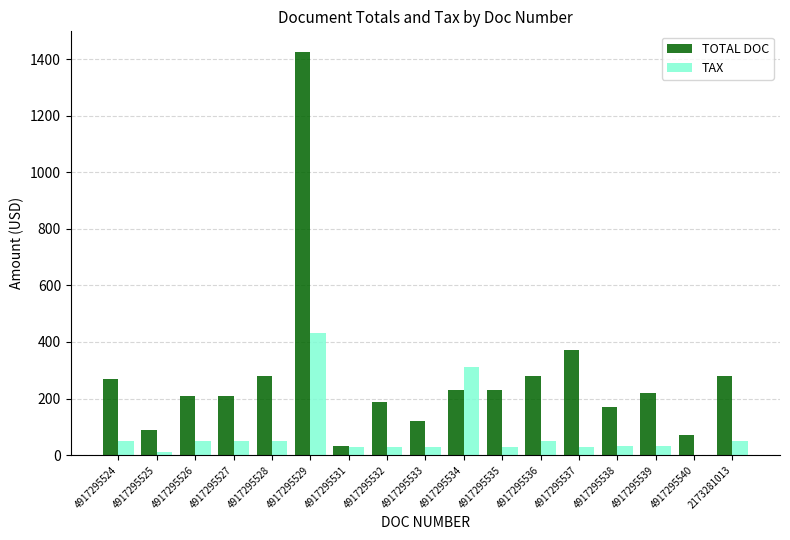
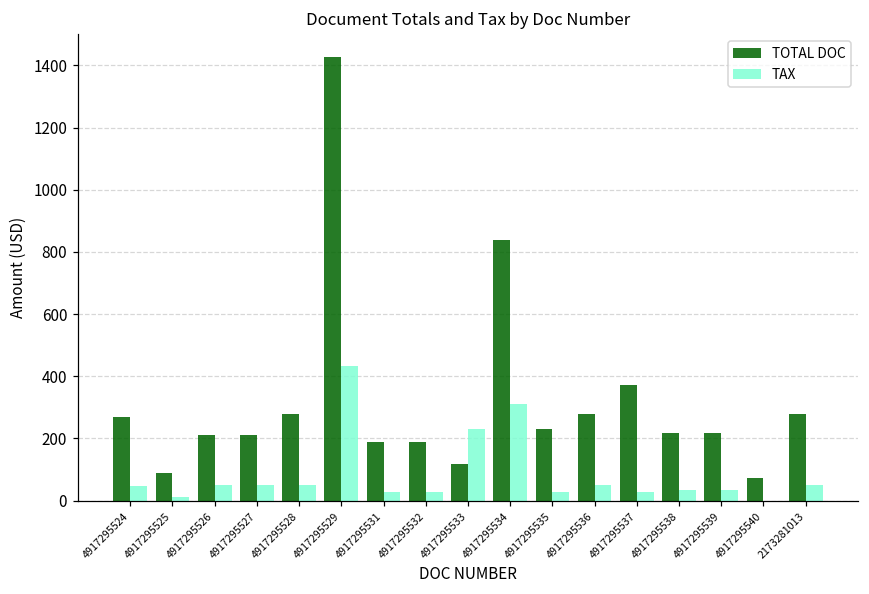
TOTAL DOC, 4917295531: 30 -> 190
TAX, 4917295533: 30 -> 230
TOTAL DOC, 4917295534: 230 -> 840
TOTAL DOC, 4917295538: 170 -> 220
